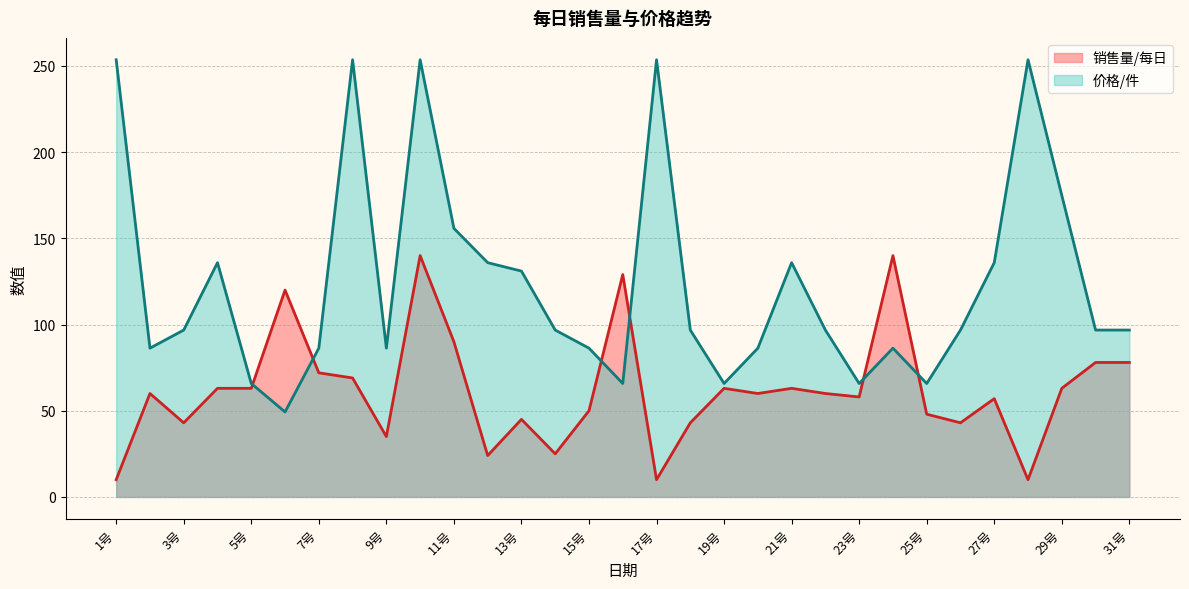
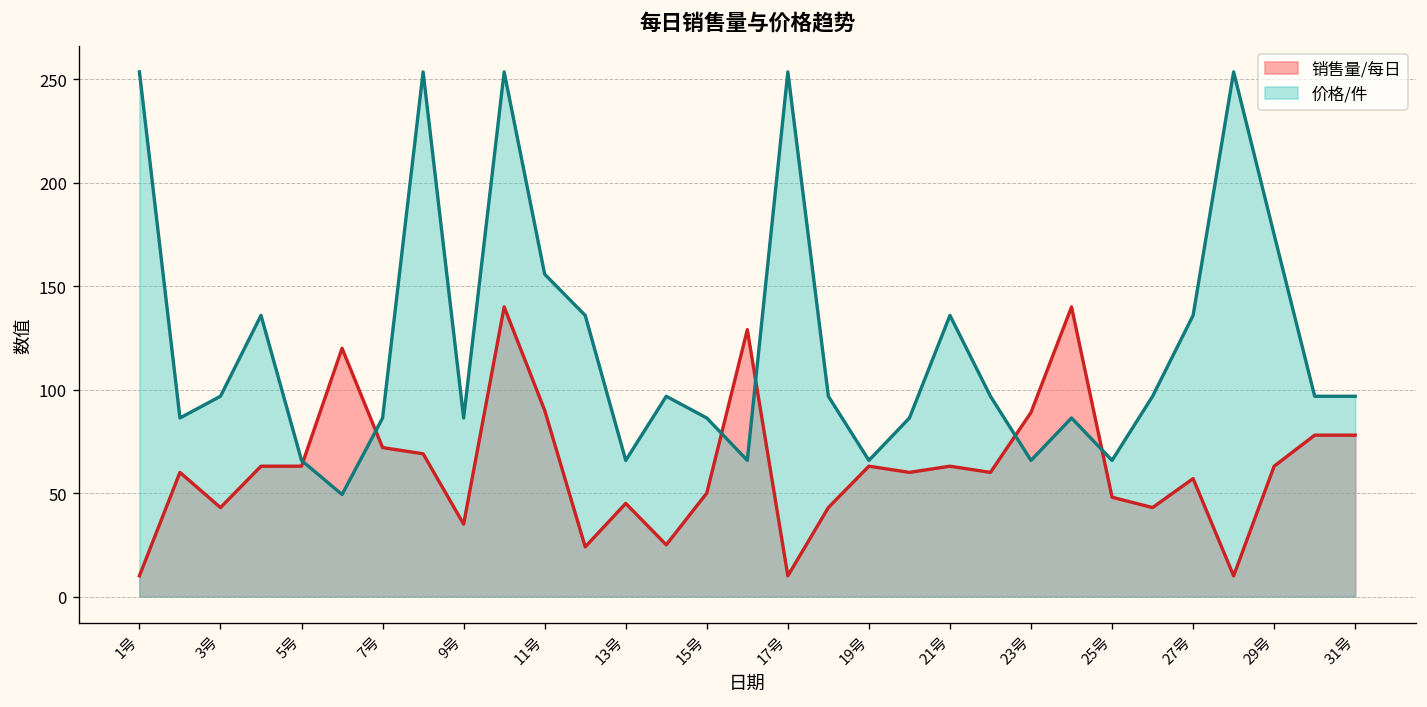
价格/件, 13号: 131 -> 66
销售量/每日, 23号: 58 -> 89
